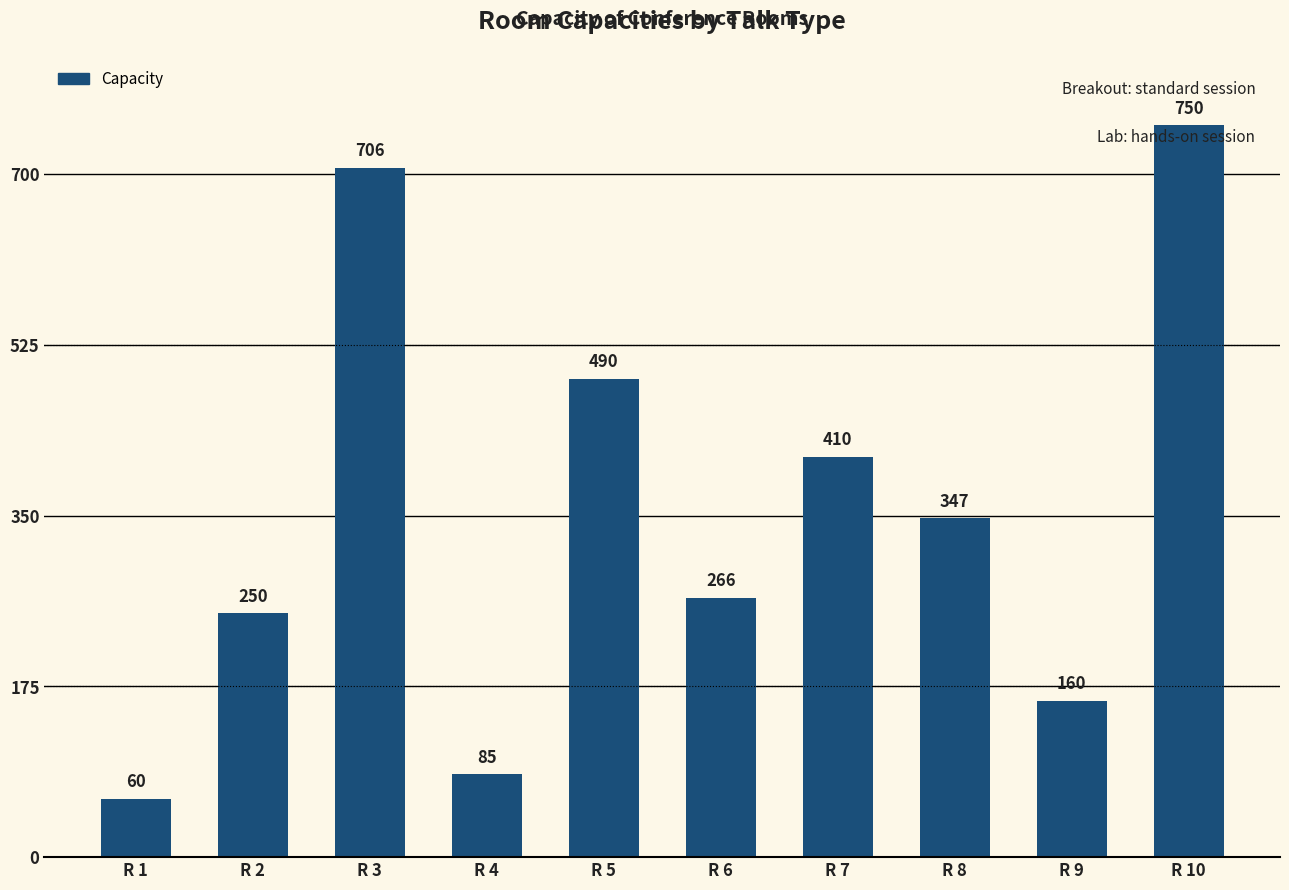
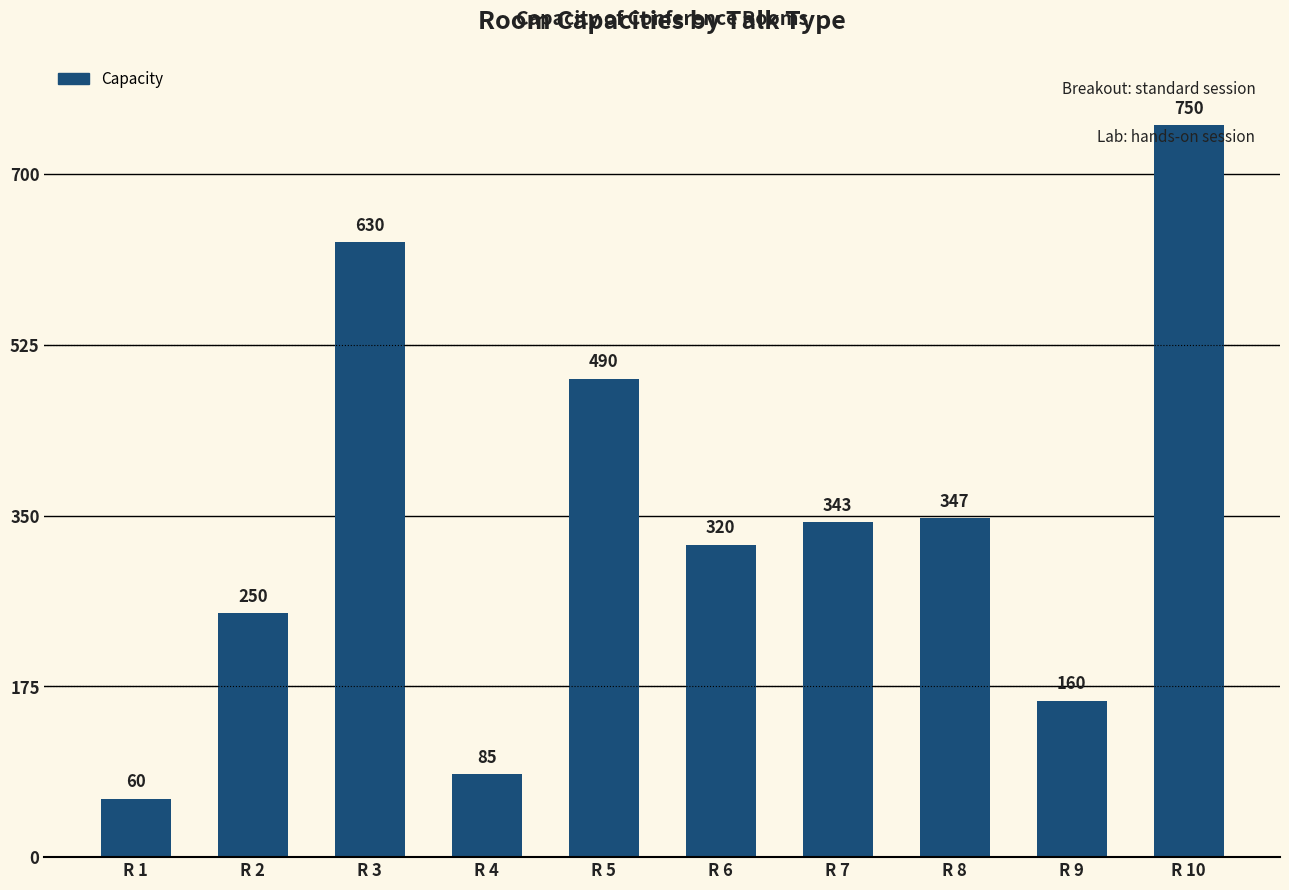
R 3: 706 -> 630
R 6: 266 -> 320
R 7: 410 -> 343
